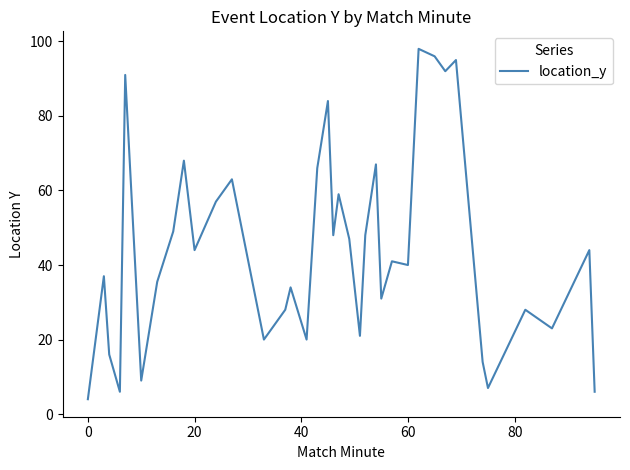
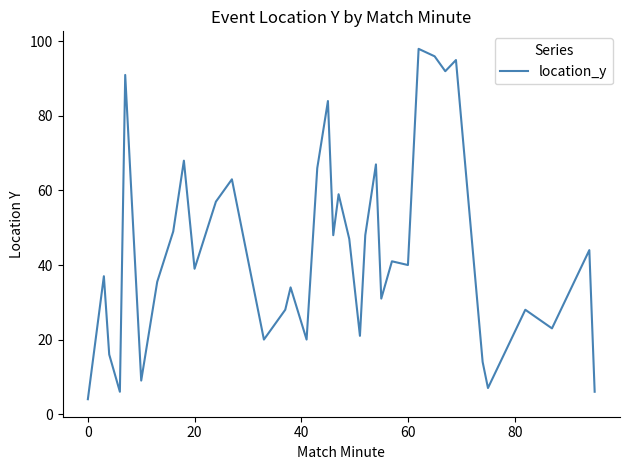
20: 44 -> 39
